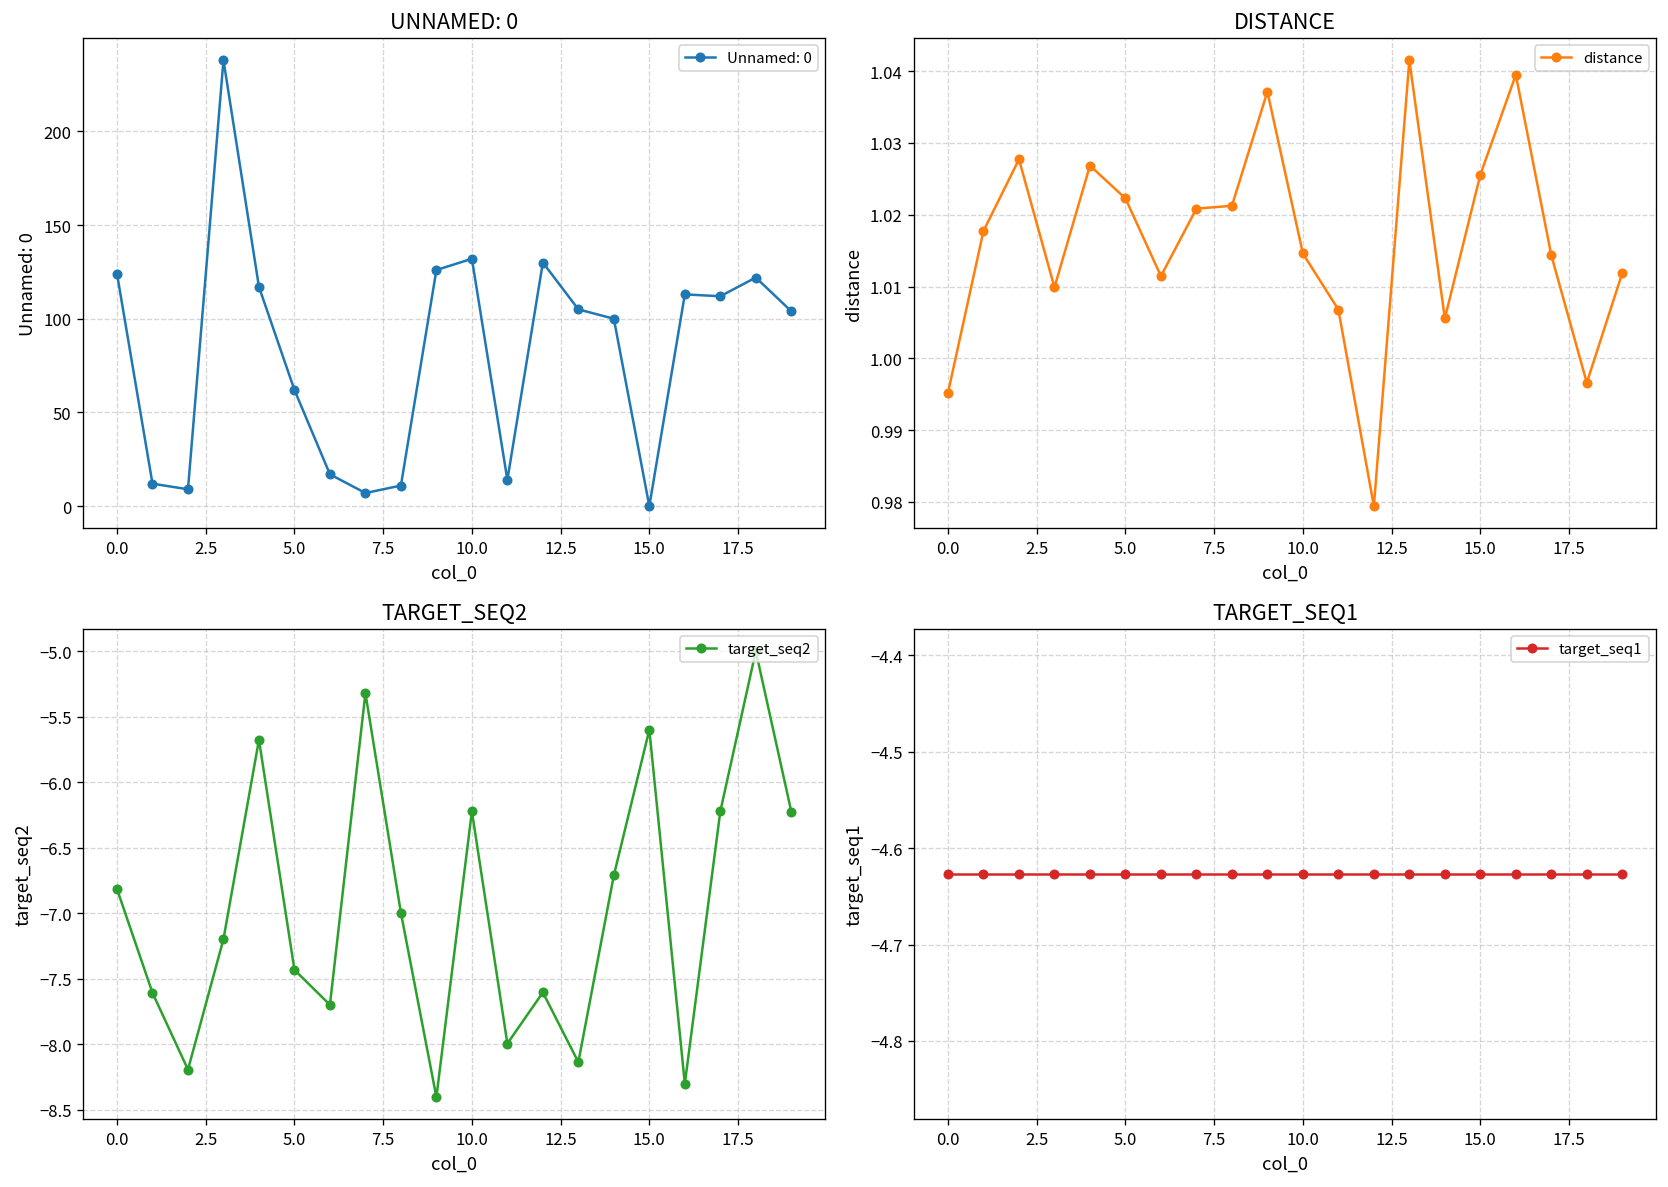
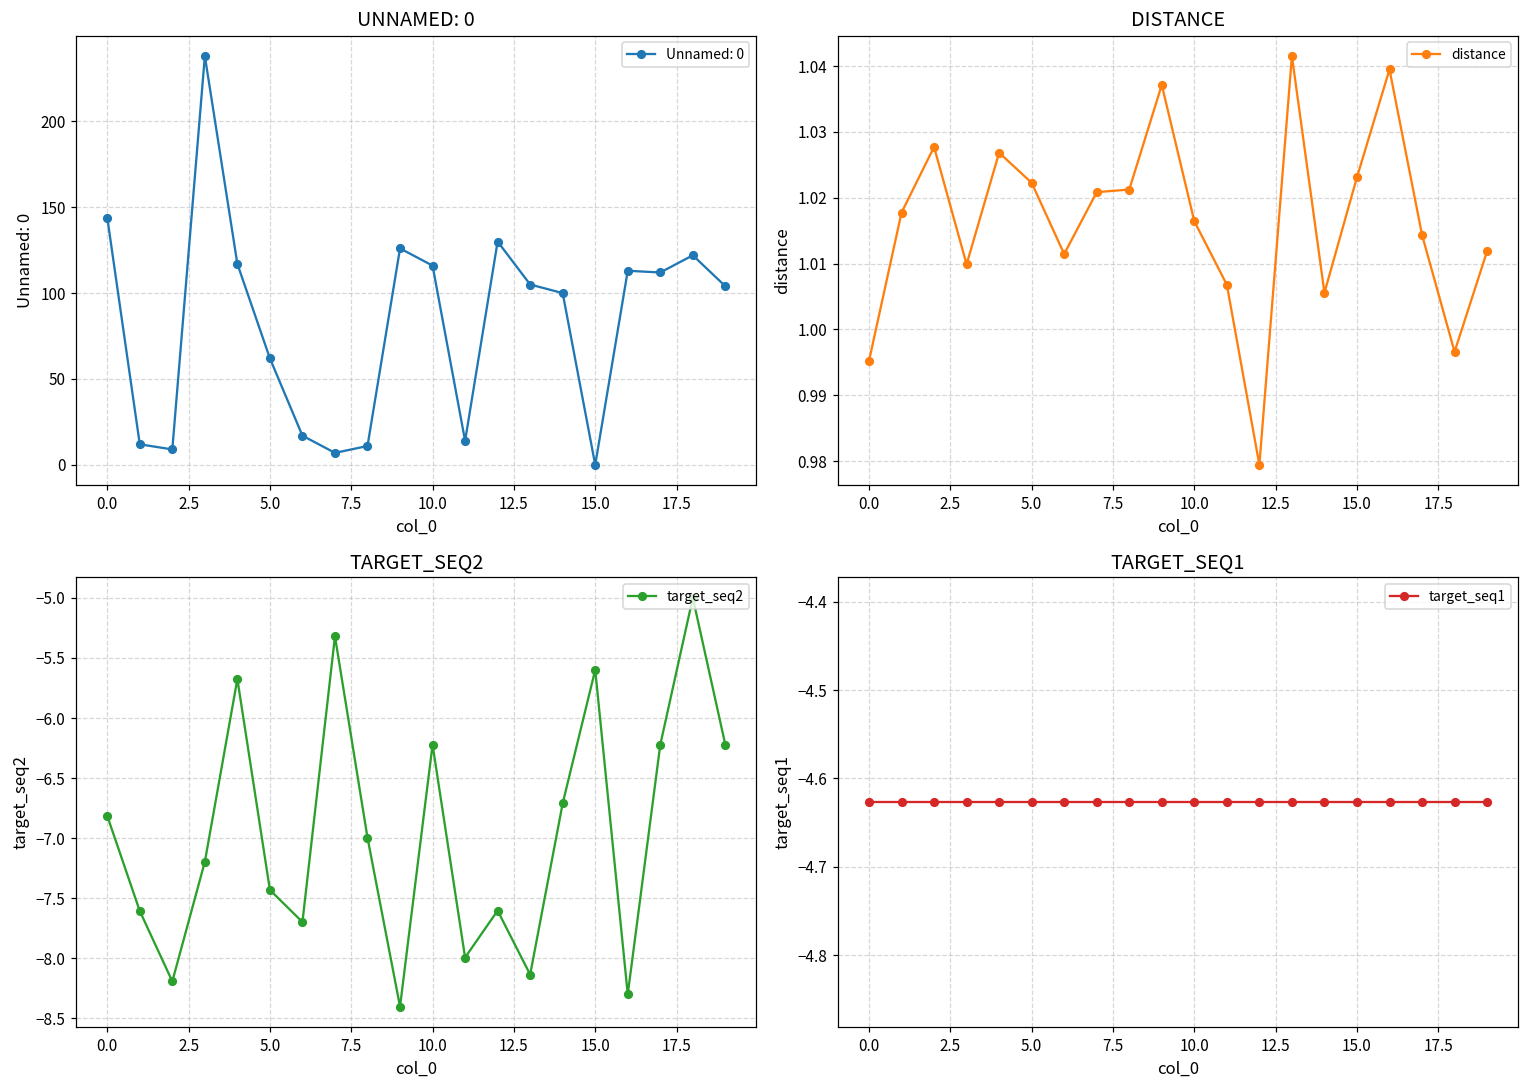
UNNAMED: 0, 0.0: 124 -> 144
UNNAMED: 0, 10.0: 132 -> 116
DISTANCE, 10.0: 1.015 -> 1.016
DISTANCE, 15.0: 1.026 -> 1.023
